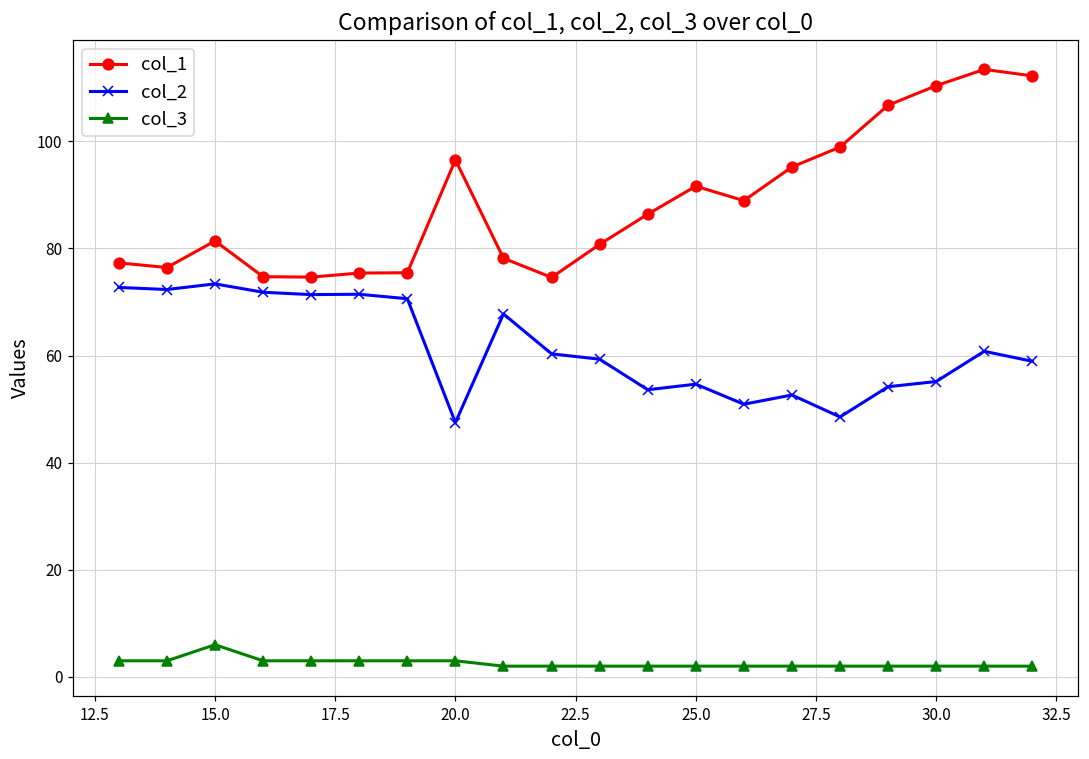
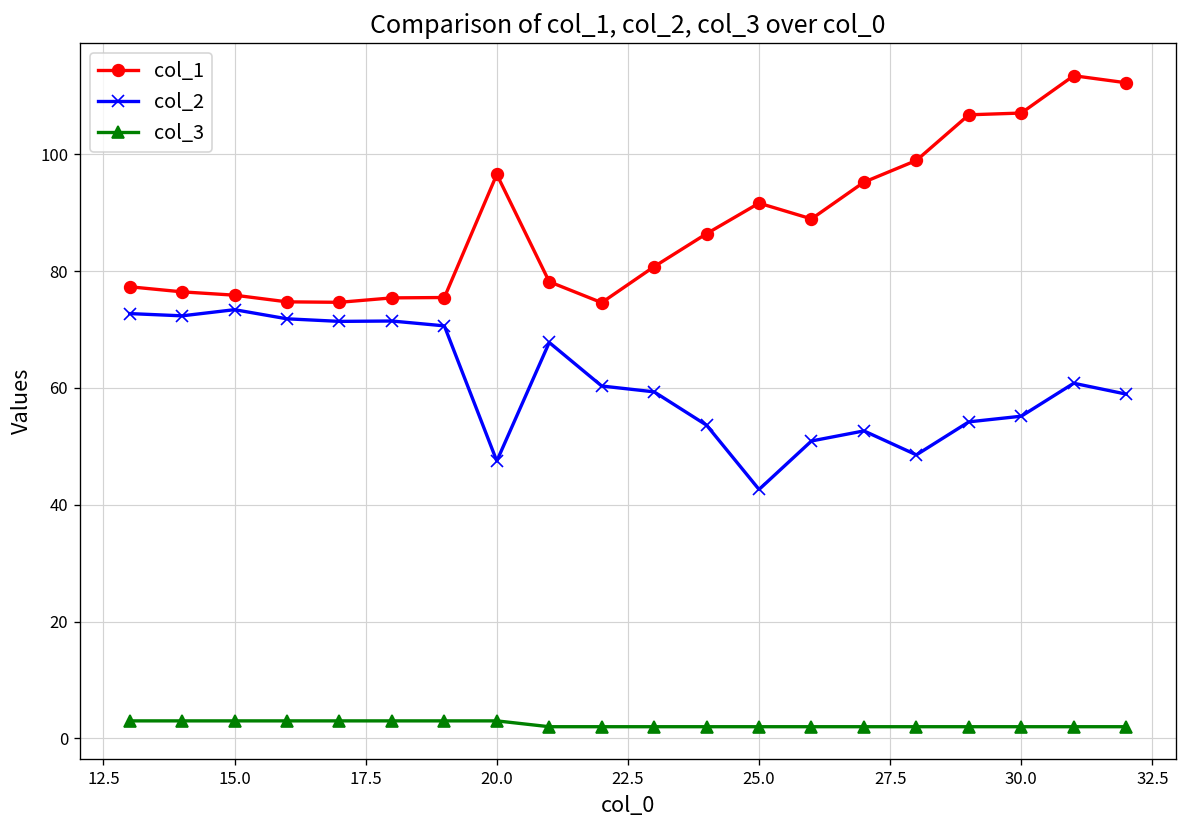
col_1, 15.0: 81 -> 76
col_3, 15.0: 6 -> 3
col_2, 25.0: 55 -> 43
col_1, 30.0: 110 -> 107
